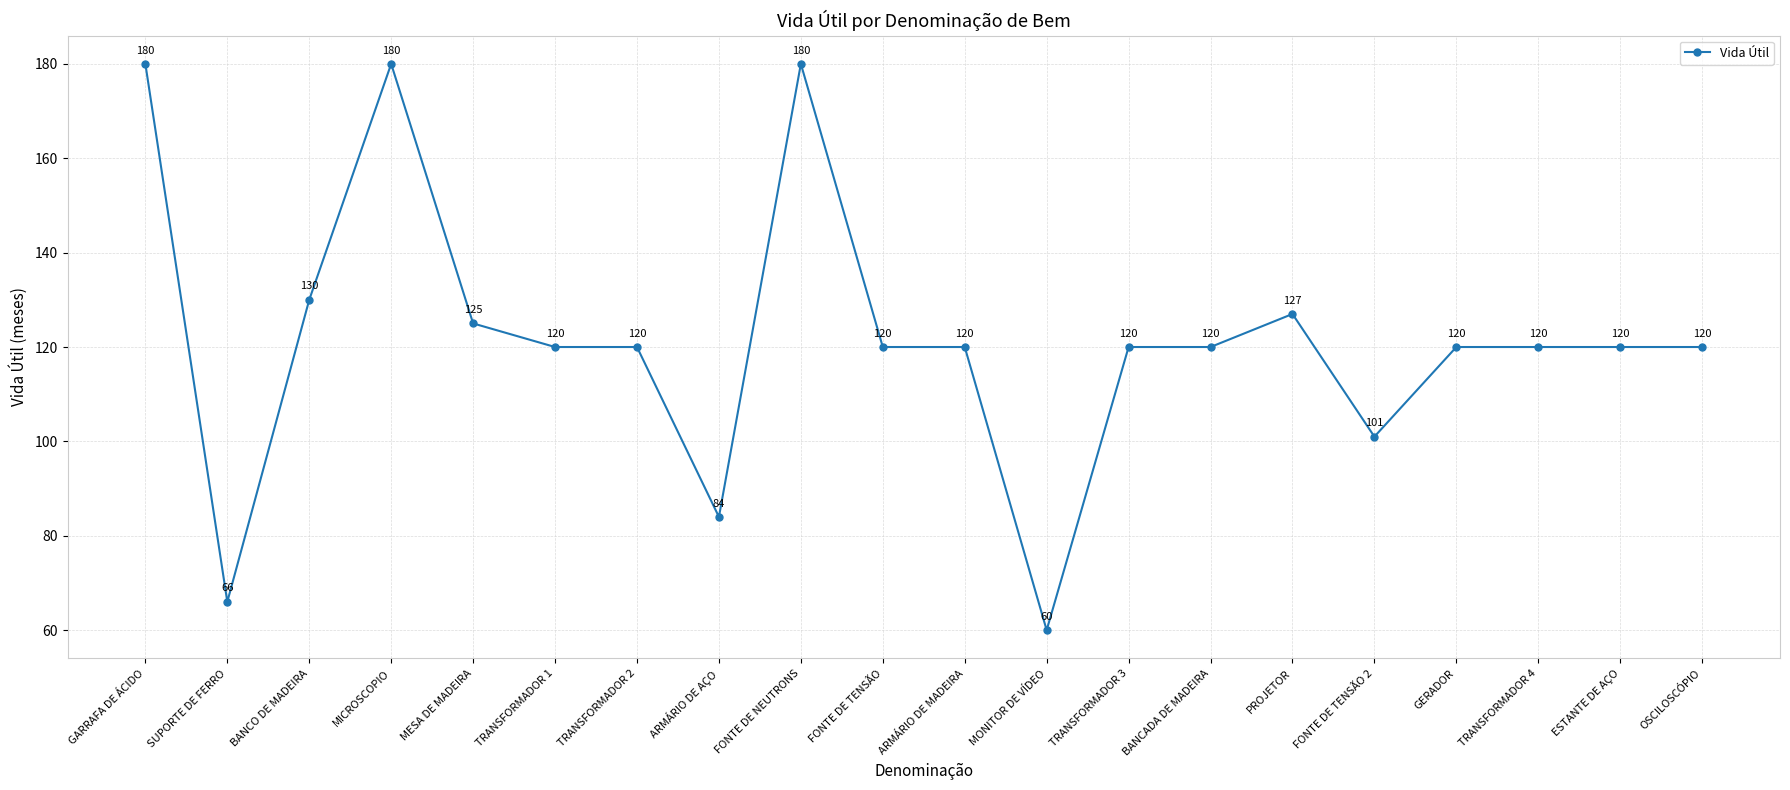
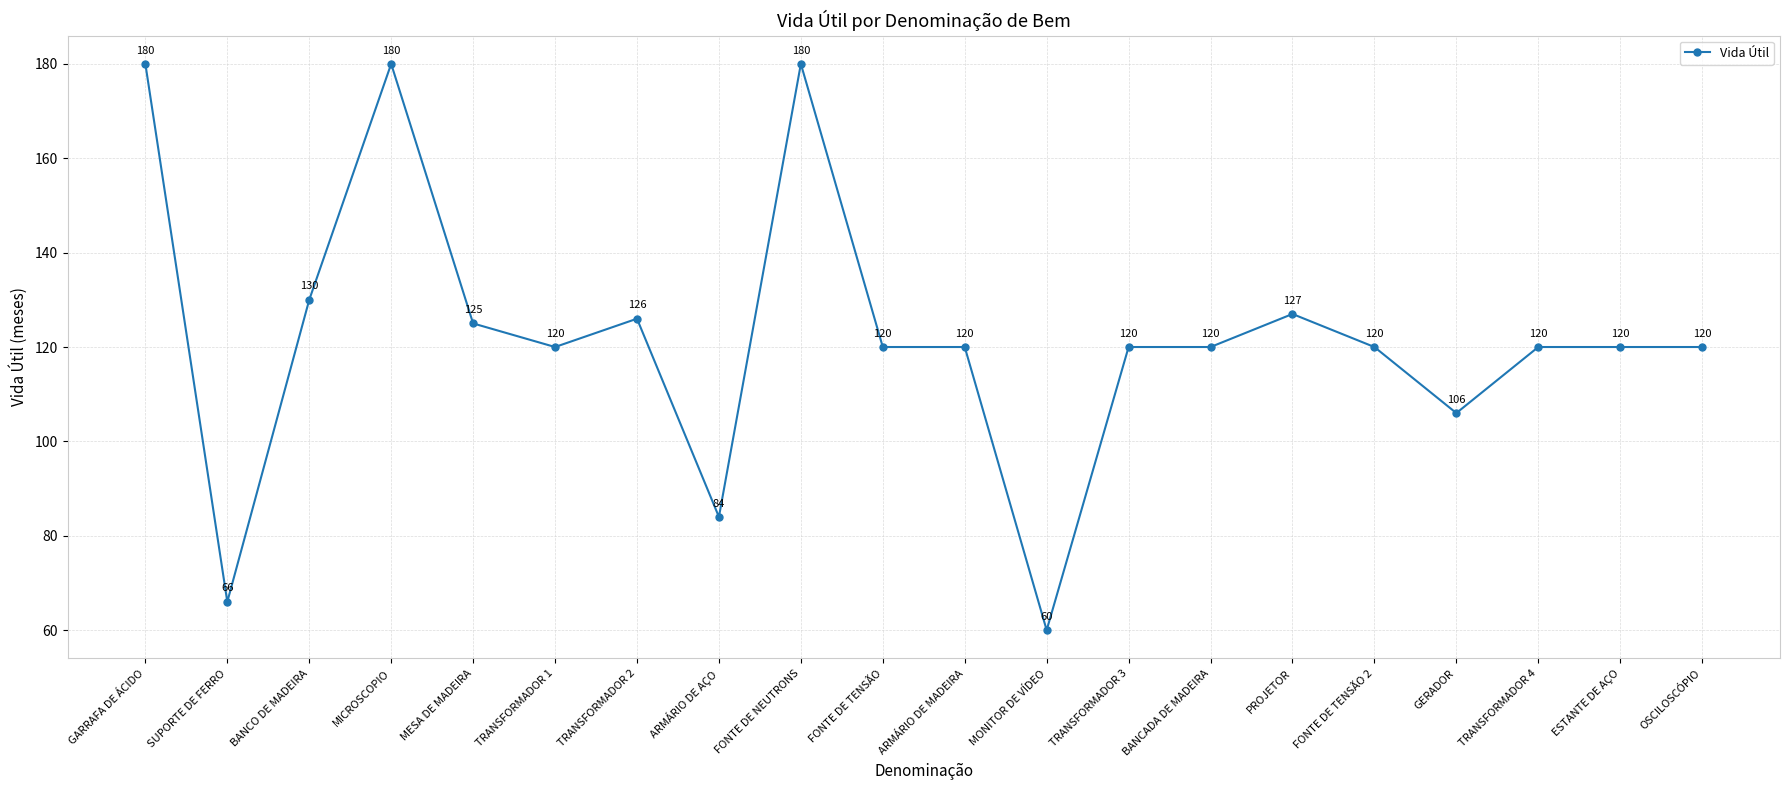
TRANSFORMADOR 2: 120 -> 126
FONTE DE TENSÃO 2: 101 -> 120
GERADOR: 120 -> 106
